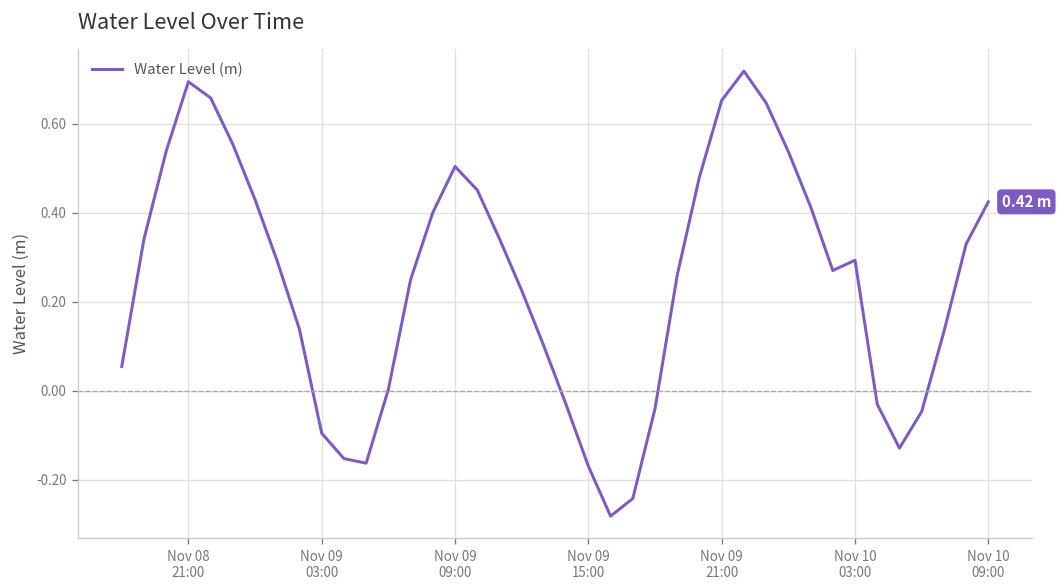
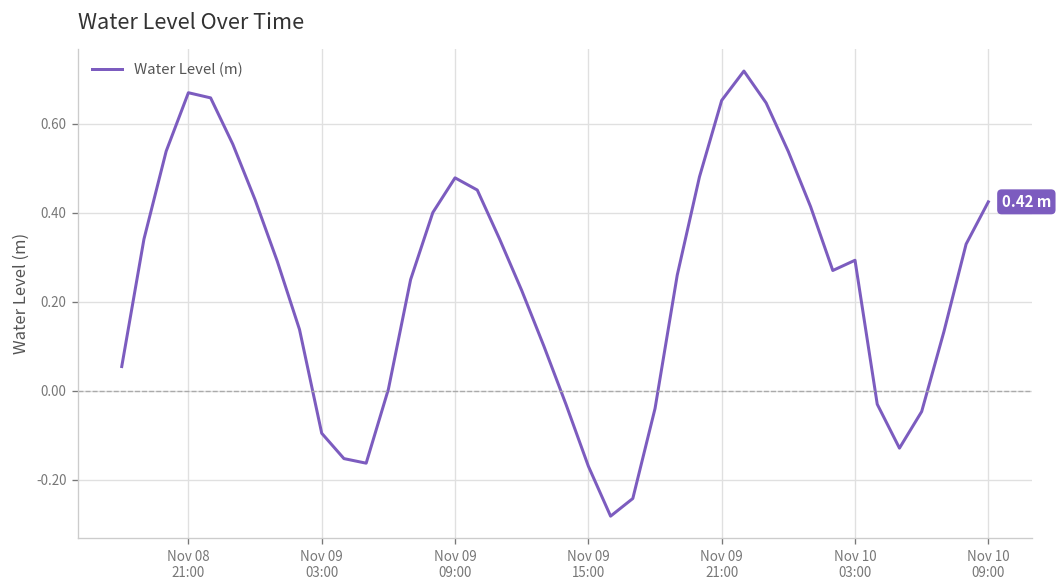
Nov 08 21:00: 0.69 -> 0.67
Nov 09 09:00: 0.50 -> 0.48
